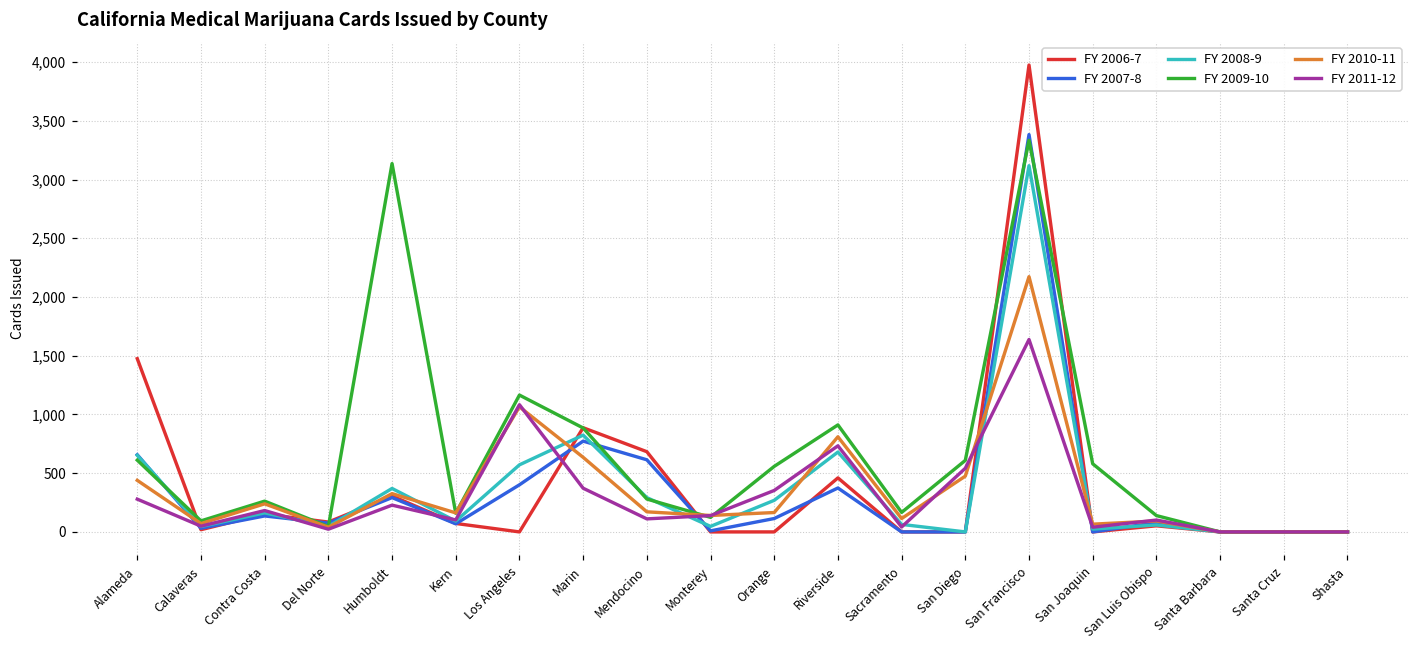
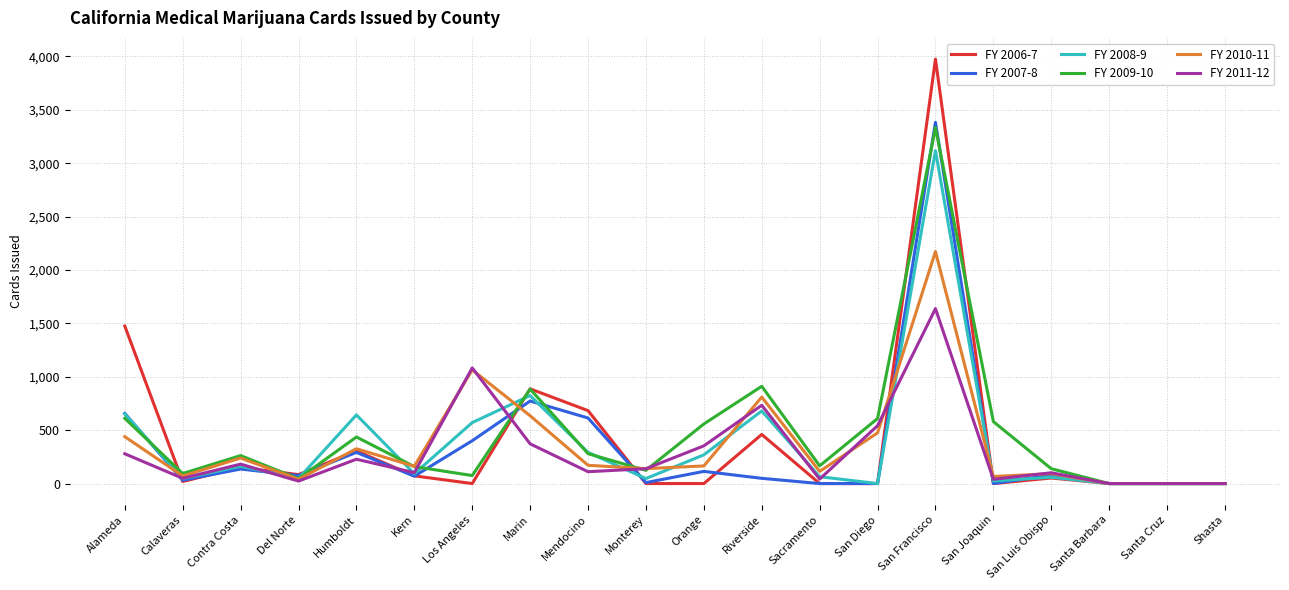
FY 2008-9, Humboldt: 370 -> 640
FY 2009-10, Humboldt: 3,140 -> 440
FY 2009-10, Los Angeles: 1,170 -> 80
FY 2007-8, Riverside: 370 -> 50
